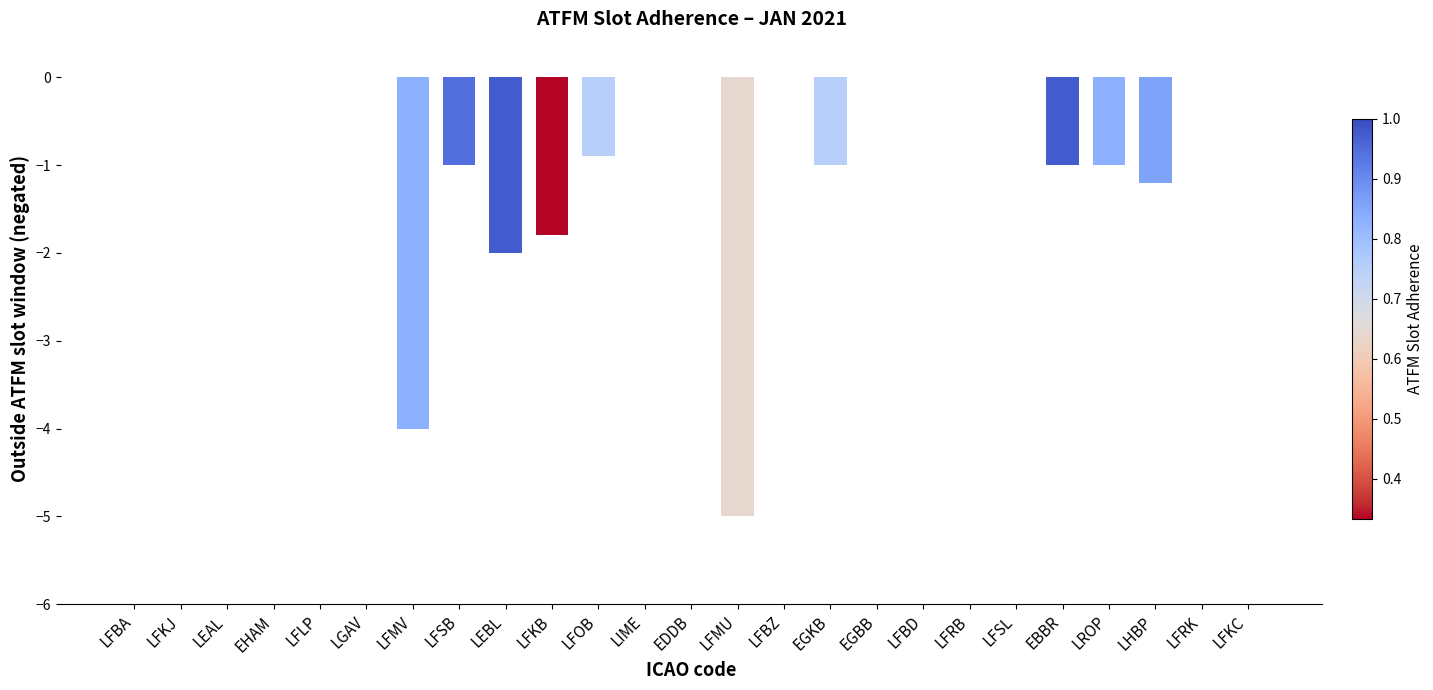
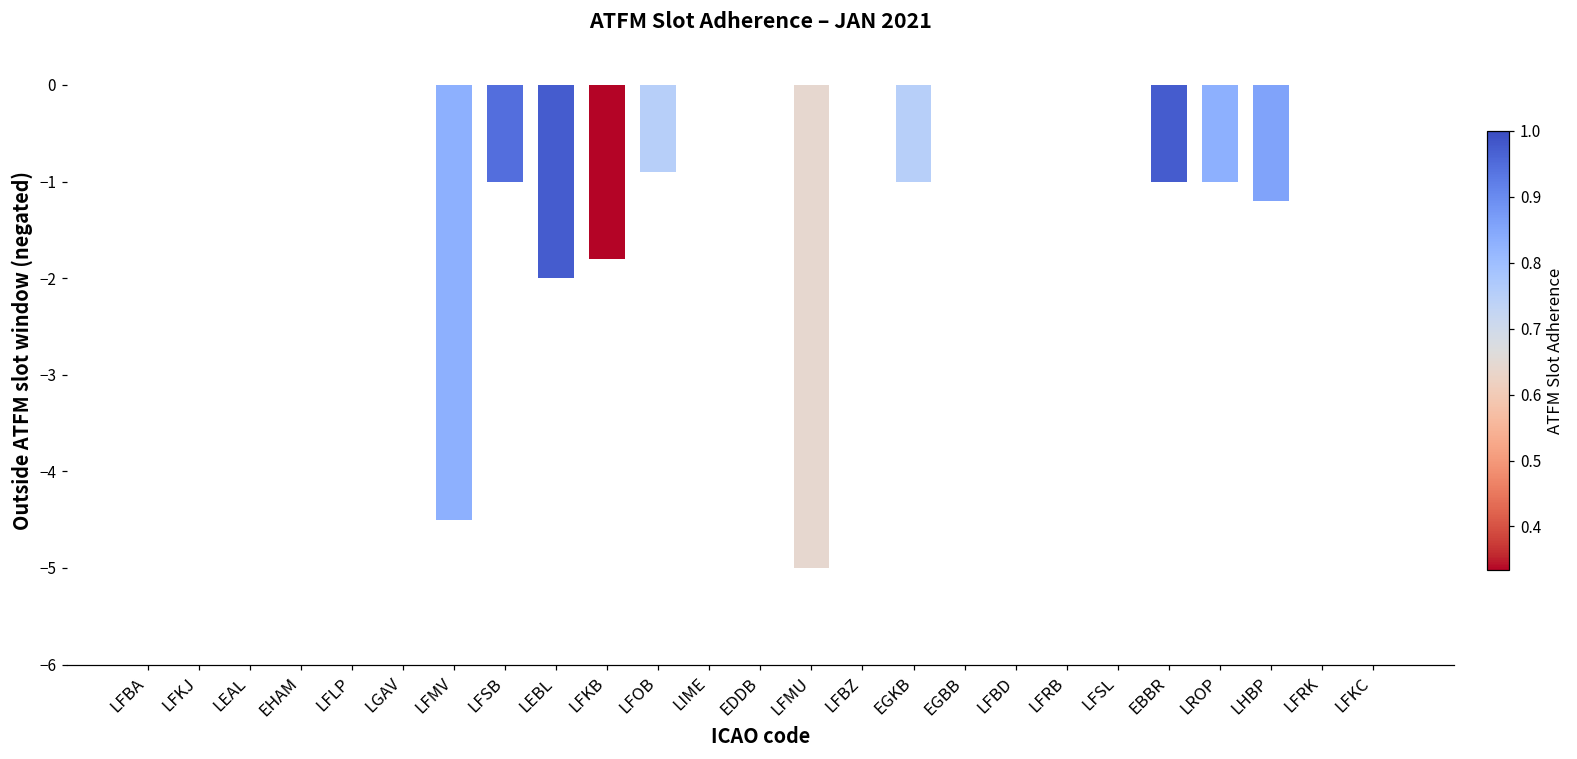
LFMV: -4.0 -> -4.5
